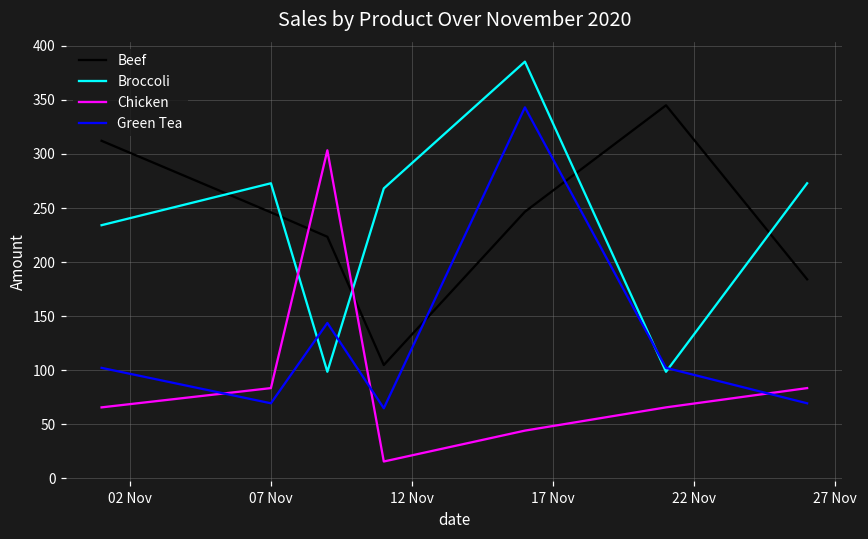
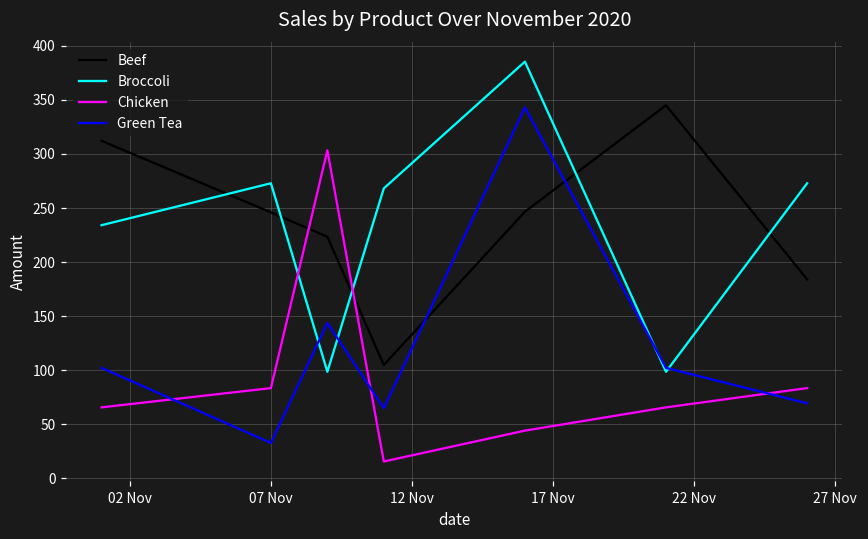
Green Tea, 07 Nov: 70 -> 30
